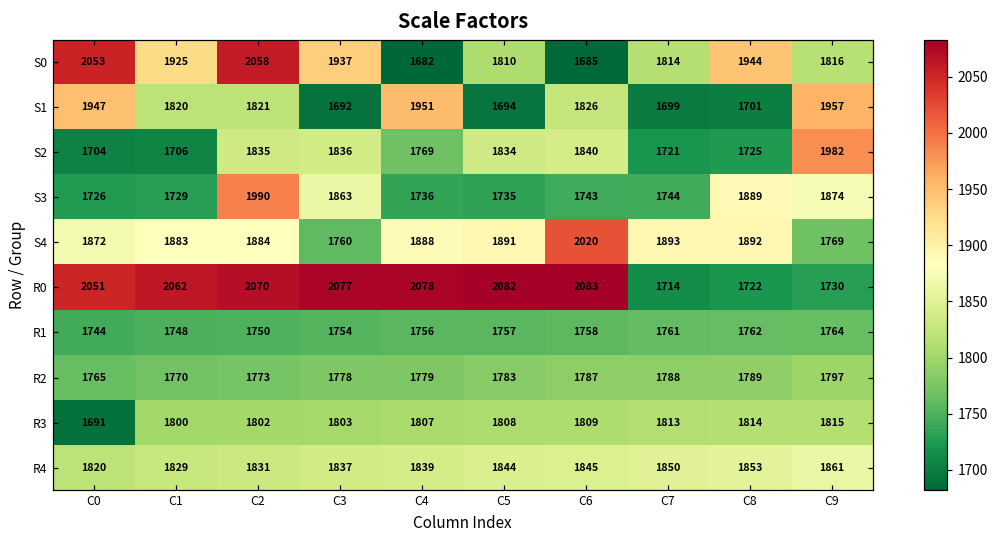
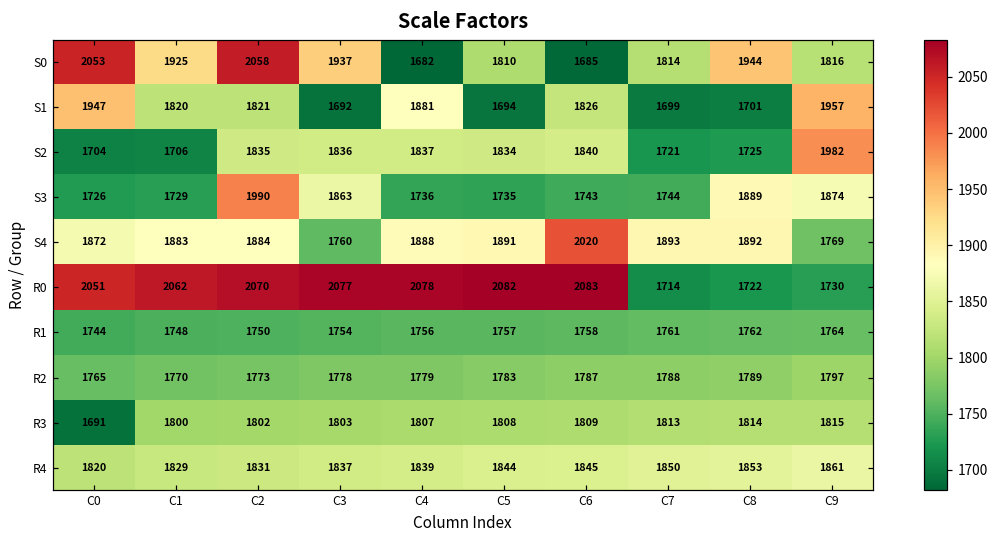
S1, C4: 1951 -> 1881
S2, C4: 1769 -> 1837
